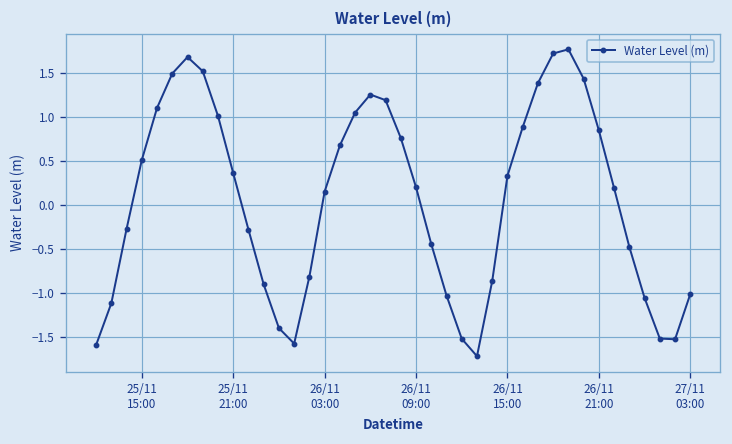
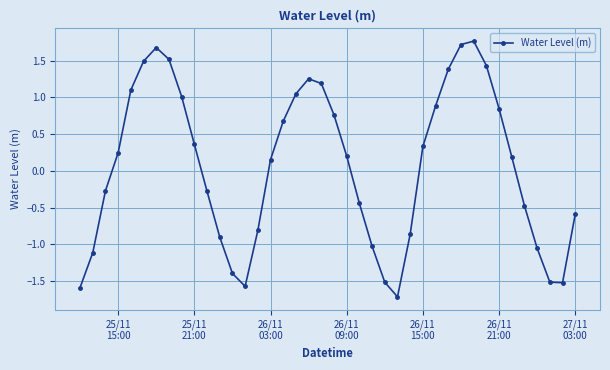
25/11 15:00: 0.5 -> 0.2
27/11 03:00: -1.0 -> -0.6
